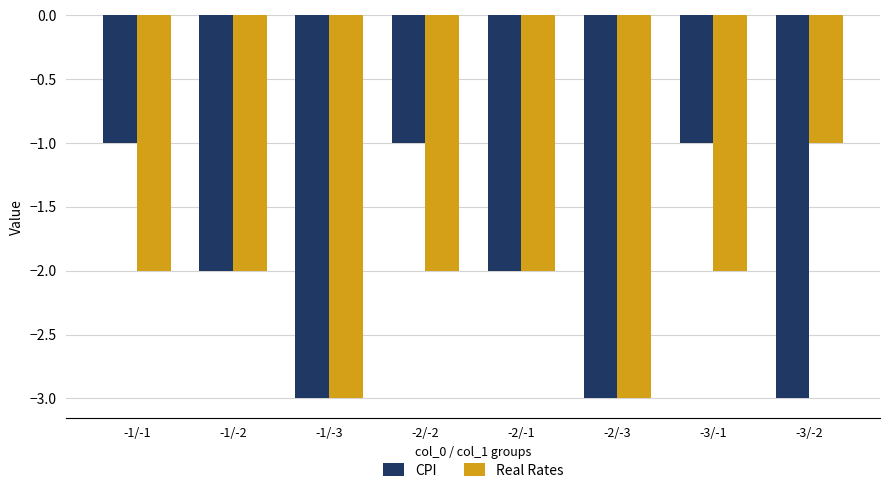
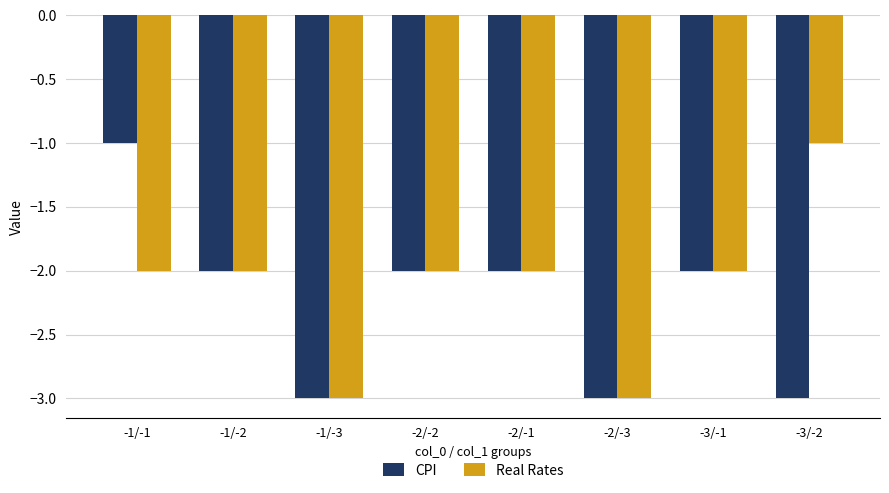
CPI, -2/-2: -1 -> -2
CPI, -3/-1: -1 -> -2
